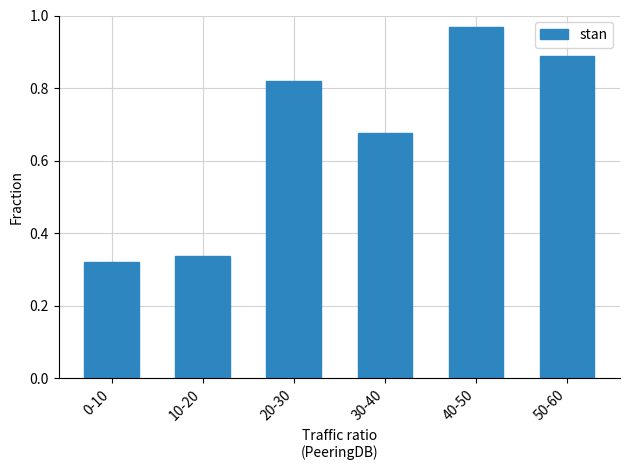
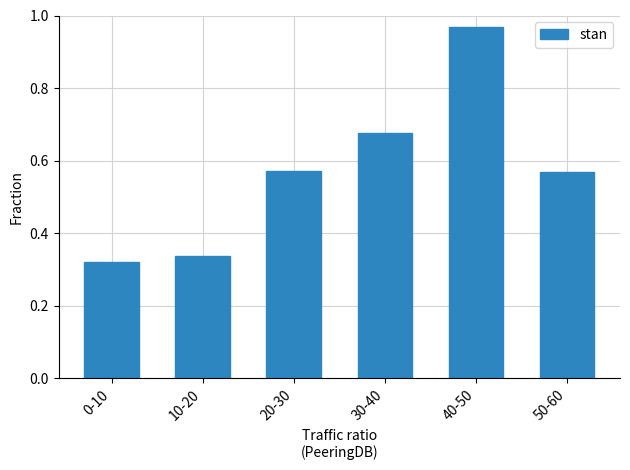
20-30: 0.82 -> 0.57
50-60: 0.89 -> 0.57
